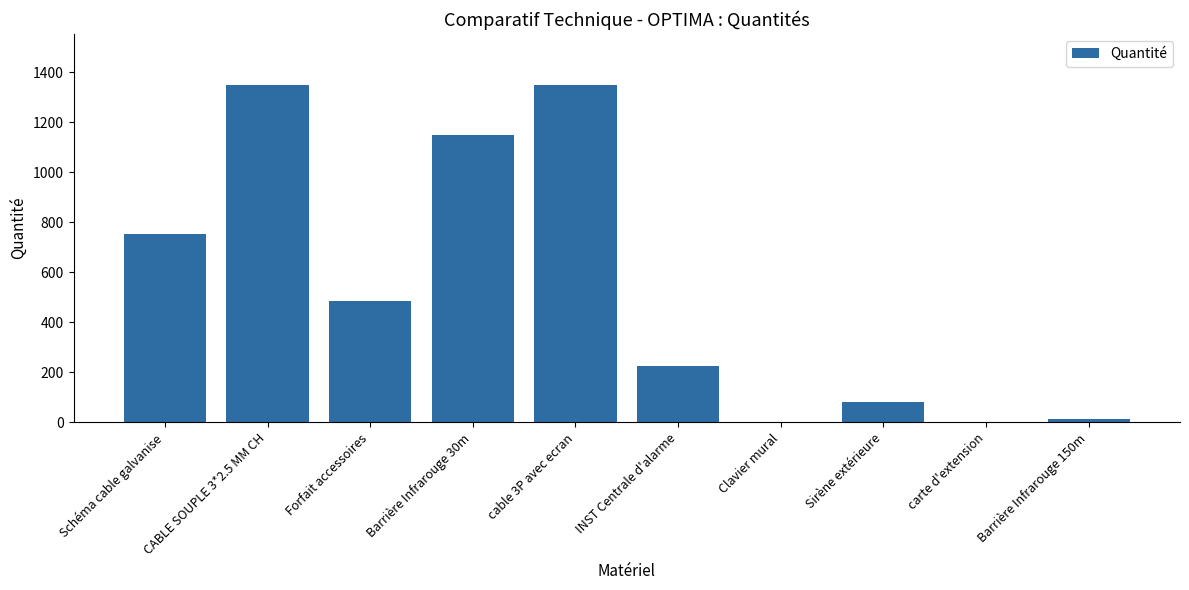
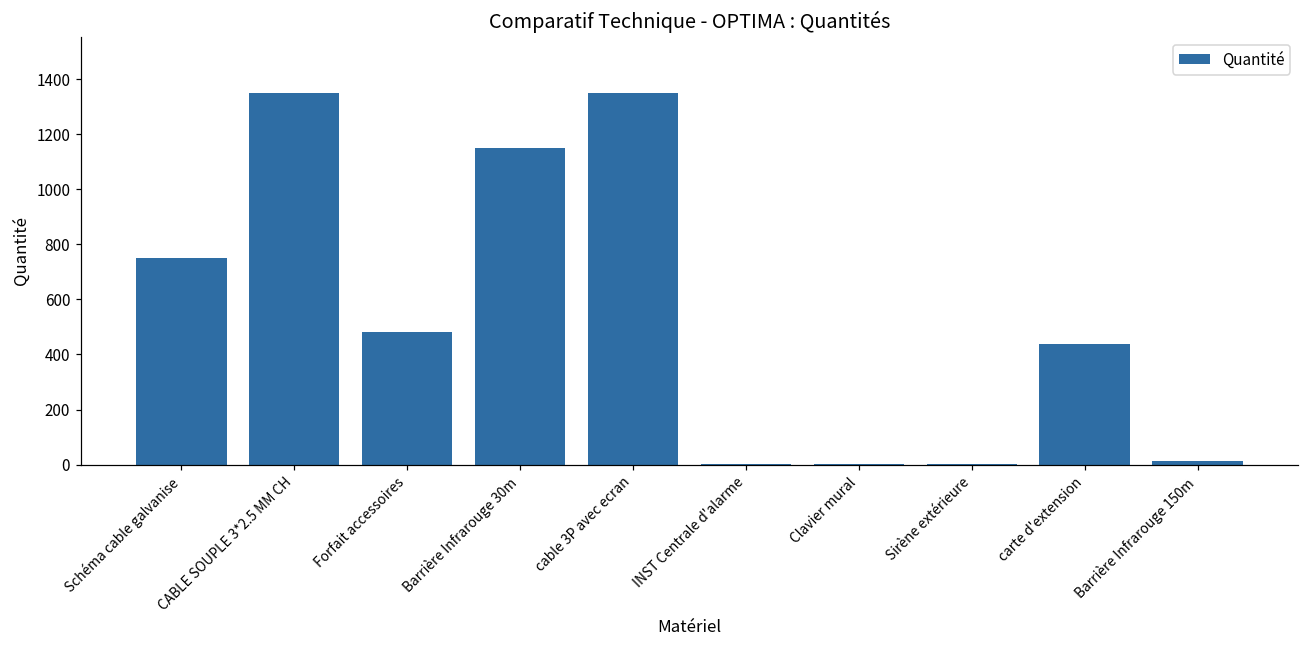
INST Centrale d'alarme: 230 -> 0
Sirène extérieure: 80 -> 0
carte d'extension: 0 -> 440
